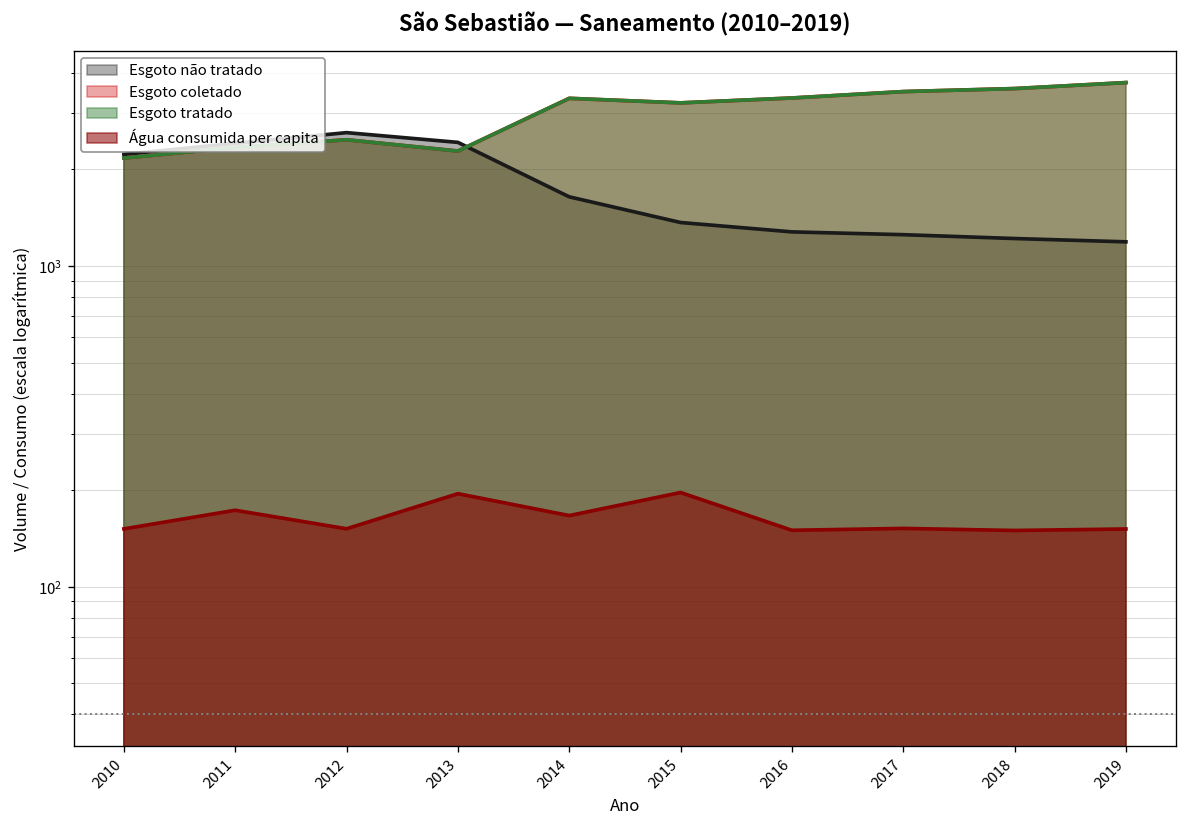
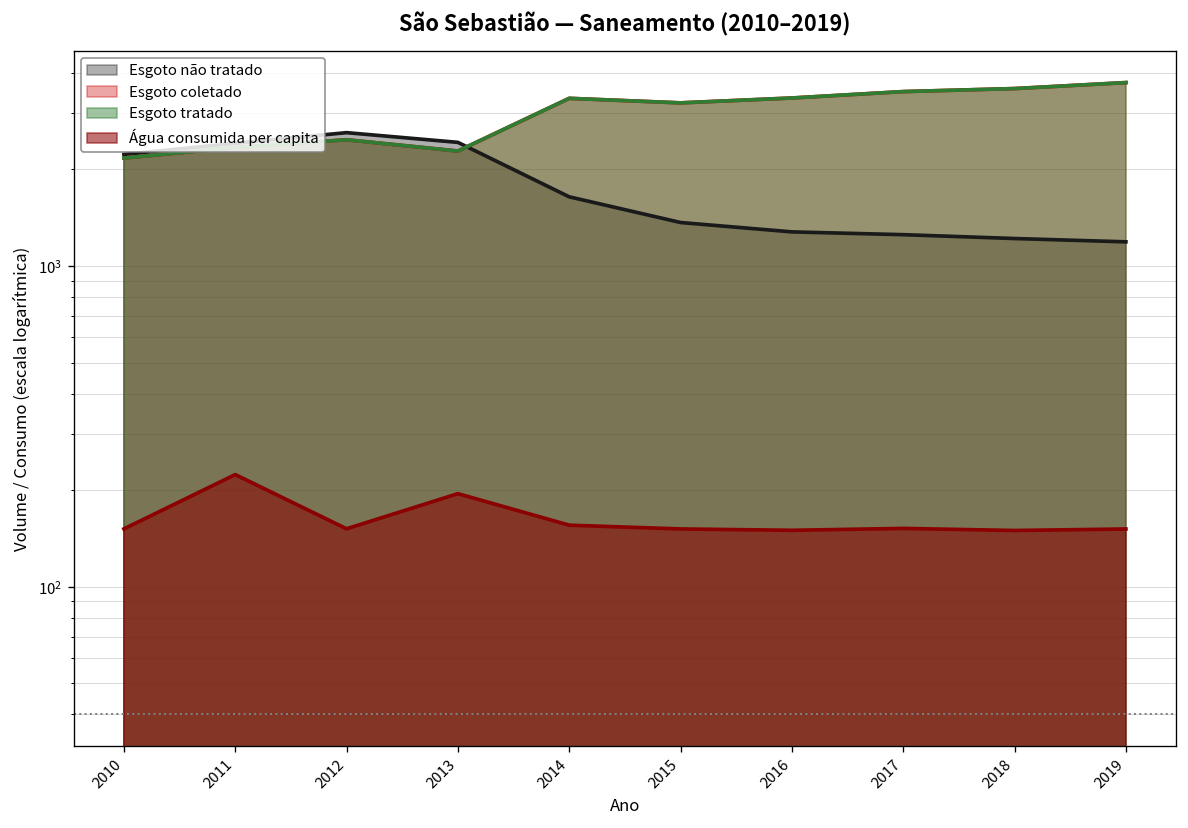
Água consumida per capita, 2011: 170 -> 220
Água consumida per capita, 2014: 170 -> 160
Água consumida per capita, 2015: 200 -> 150
